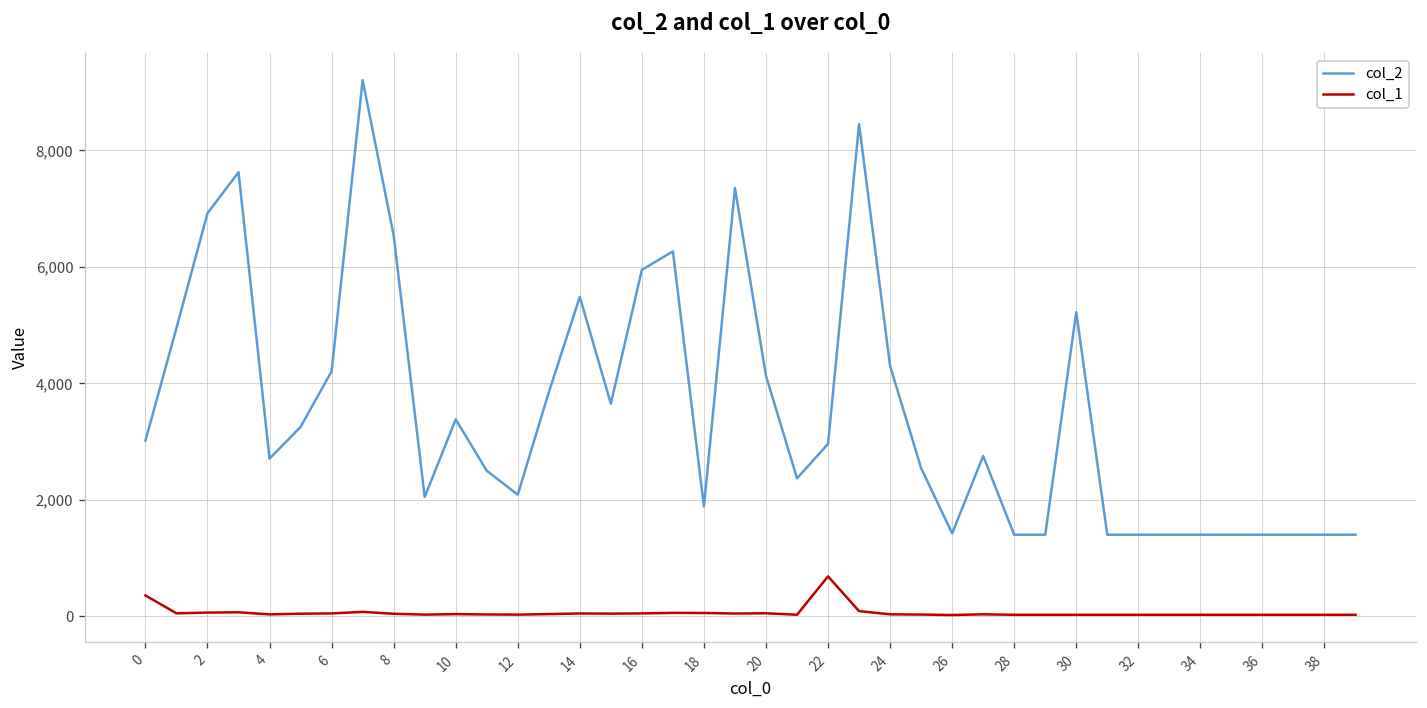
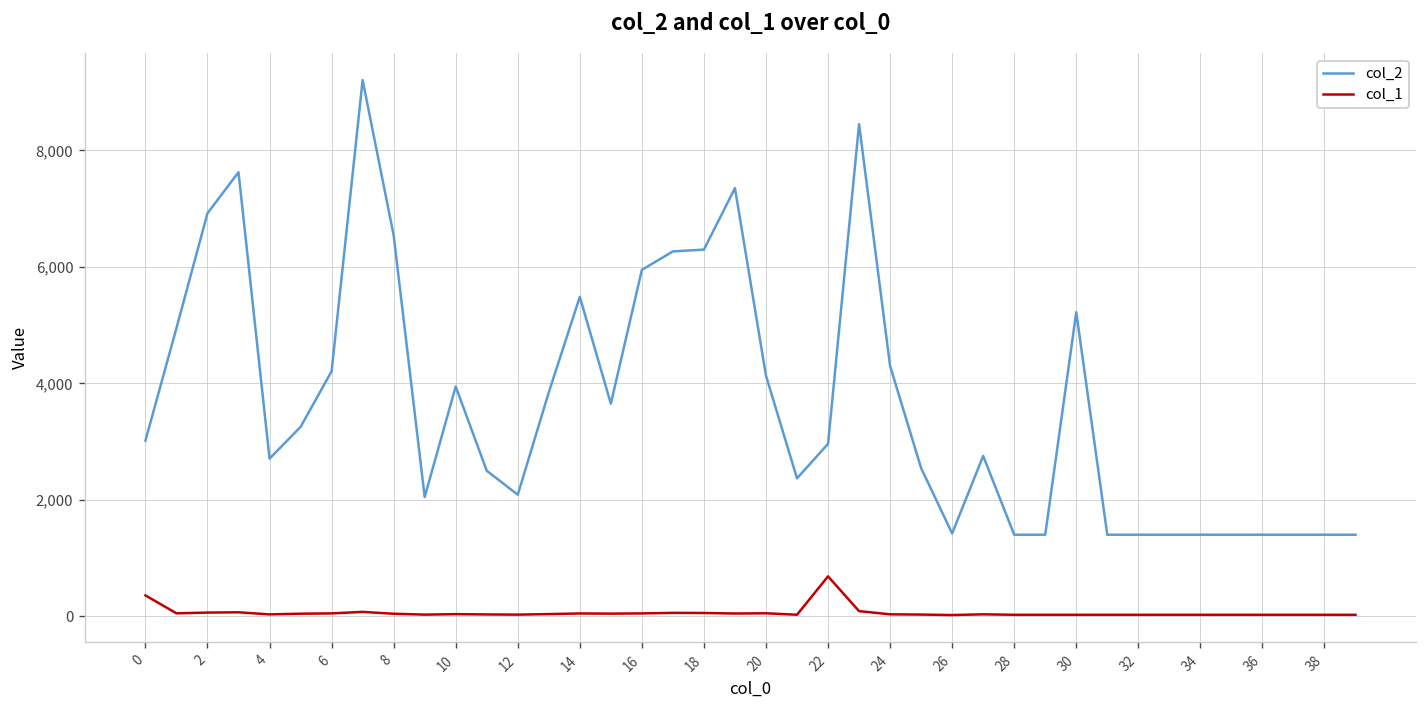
col_2, 10: 3,400 -> 3,900
col_2, 18: 1,900 -> 6,300
